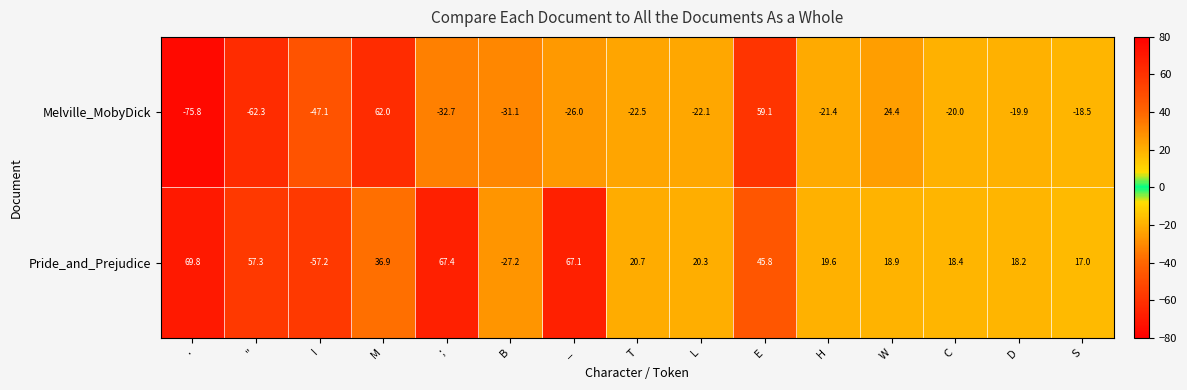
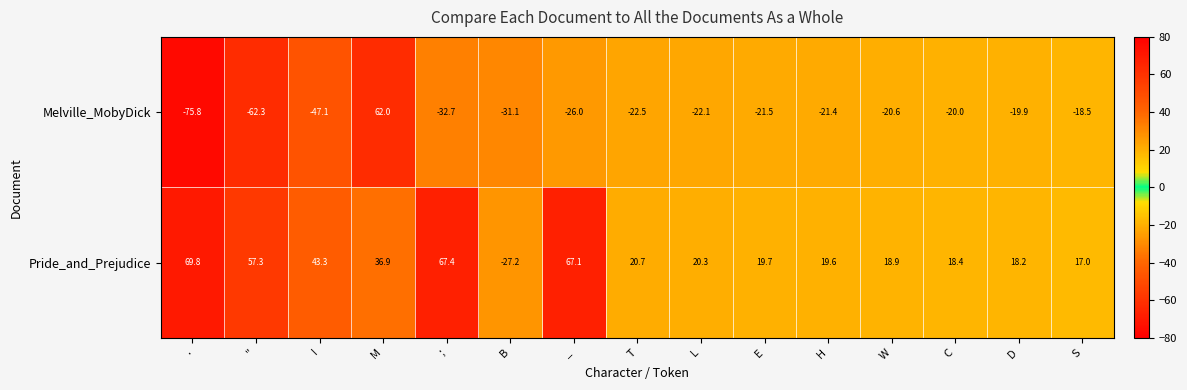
Melville_MobyDick, E: 59.1 -> -21.5
Melville_MobyDick, W: 24.4 -> -20.6
Pride_and_Prejudice, I: -57.2 -> 43.3
Pride_and_Prejudice, E: 45.8 -> 19.7
